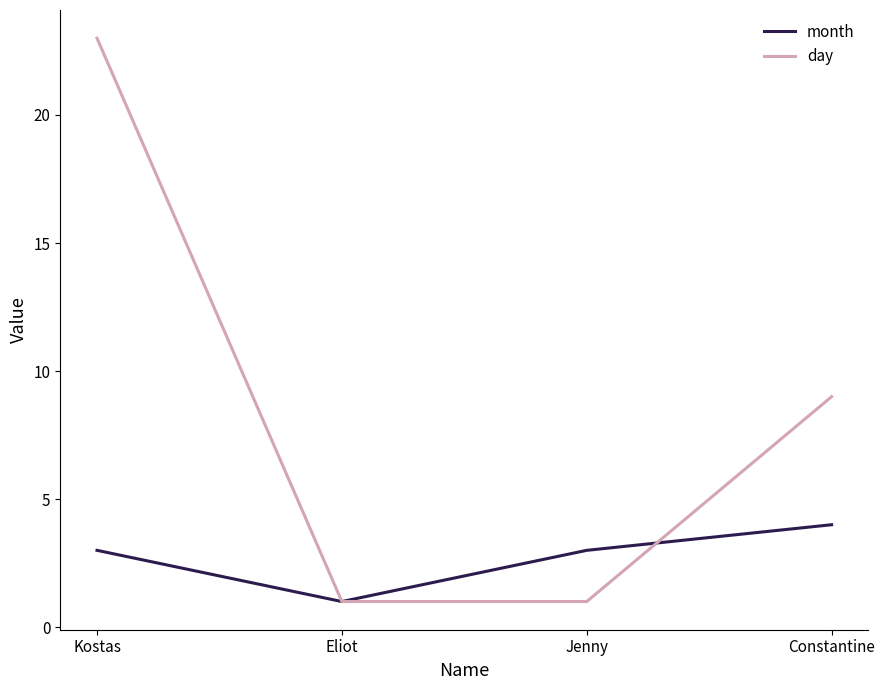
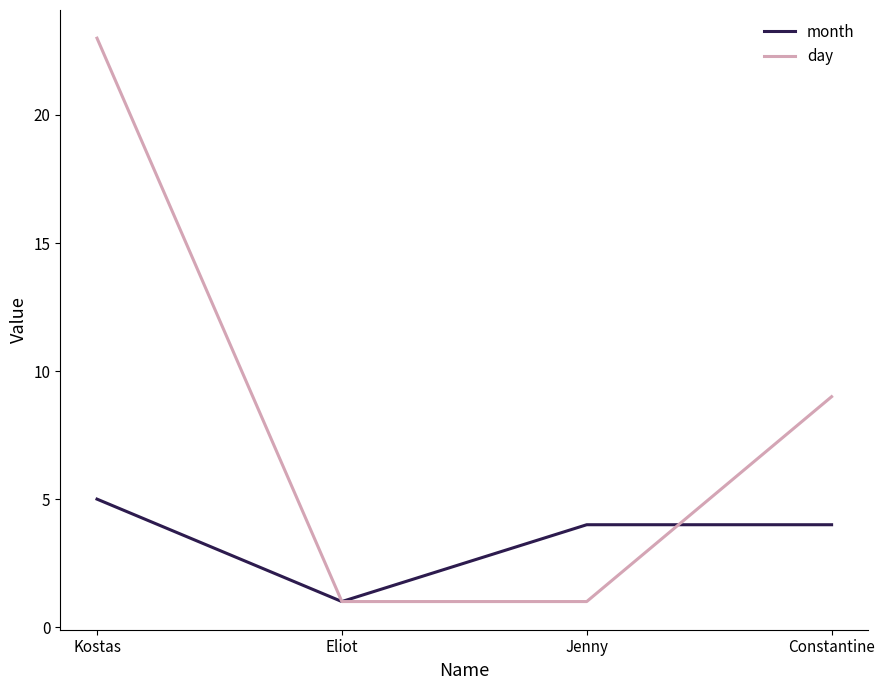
month, Kostas: 3 -> 5
month, Jenny: 3 -> 4
